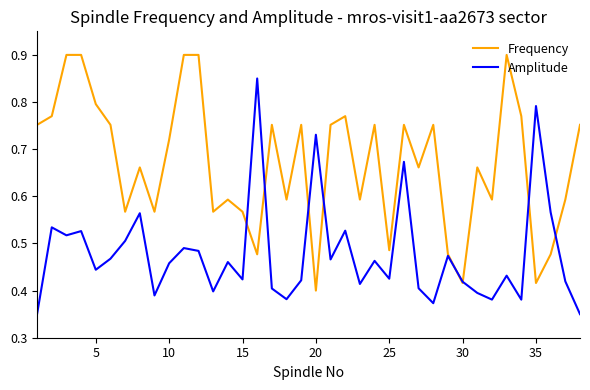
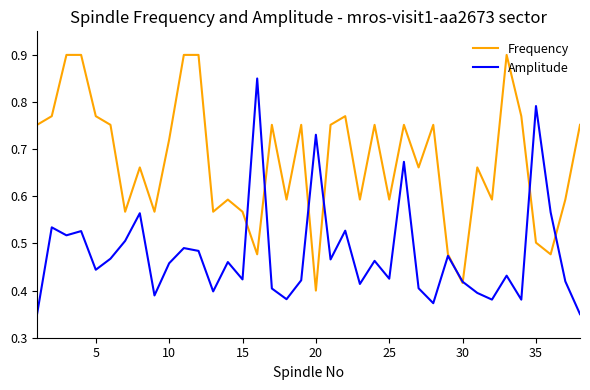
Frequency, 5: 0.80 -> 0.77
Frequency, 25: 0.49 -> 0.59
Frequency, 35: 0.42 -> 0.50
